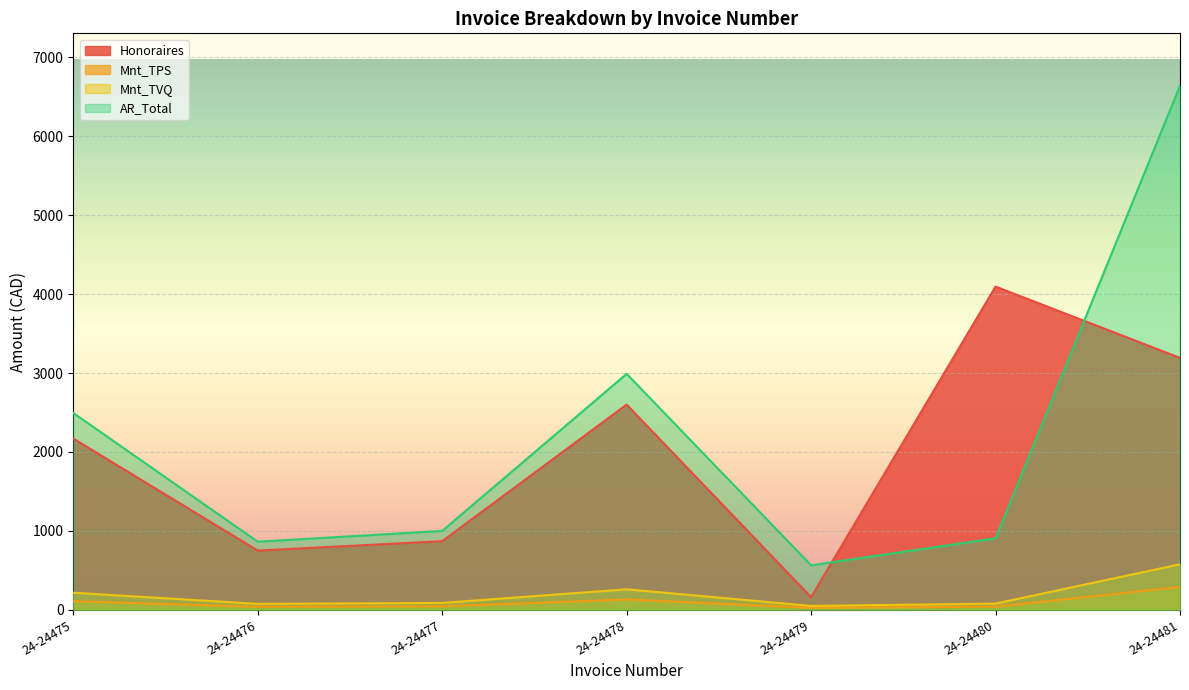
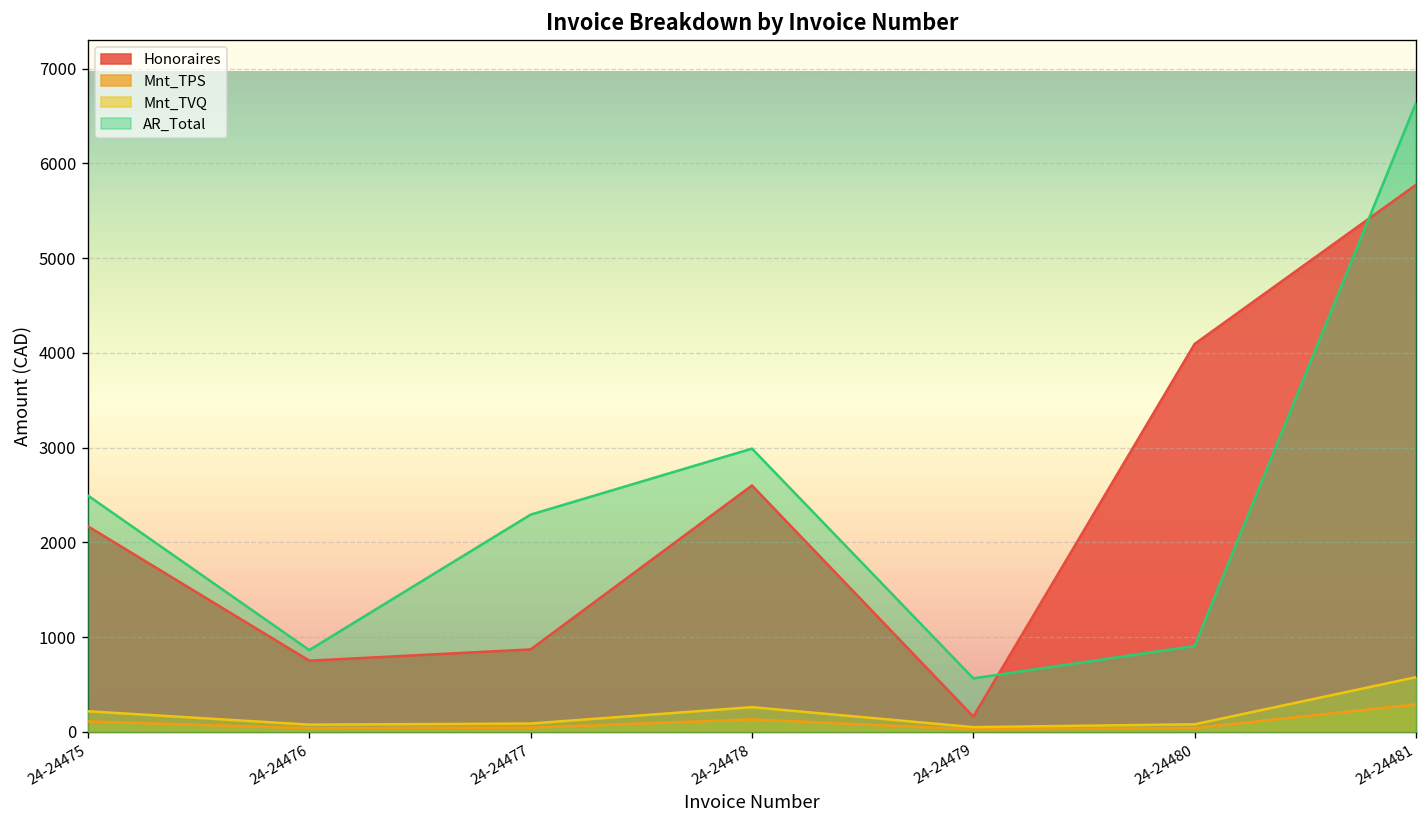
AR_Total, 24-24477: 1000 -> 2300
Honoraires, 24-24481: 3200 -> 5800
